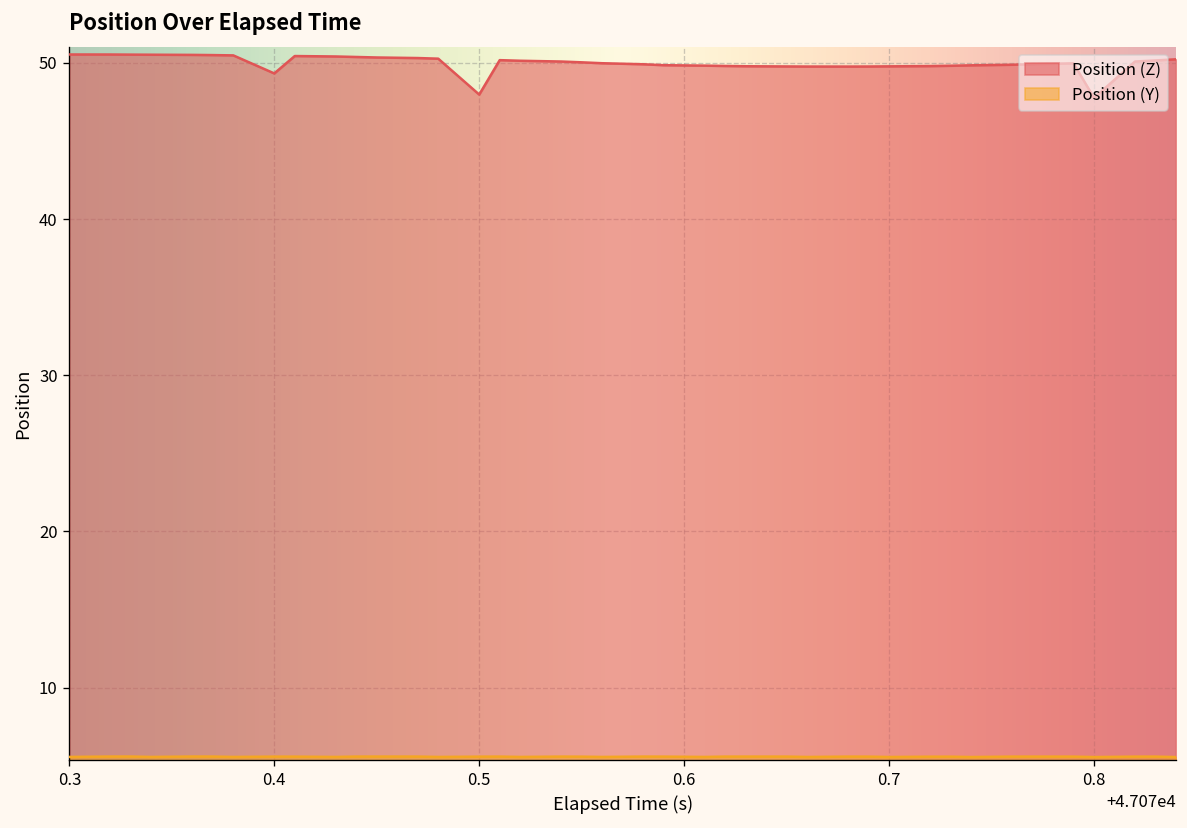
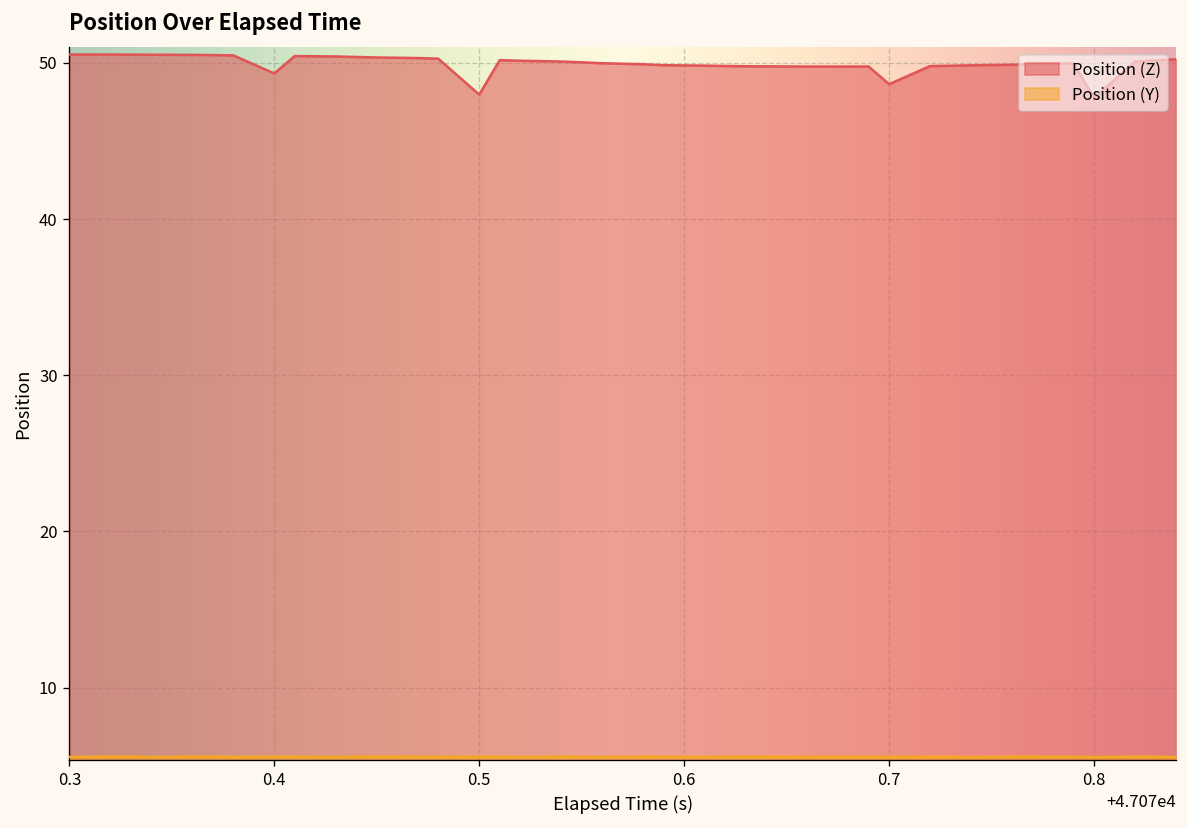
Position (Z), 0.7: 49.8 -> 48.6
